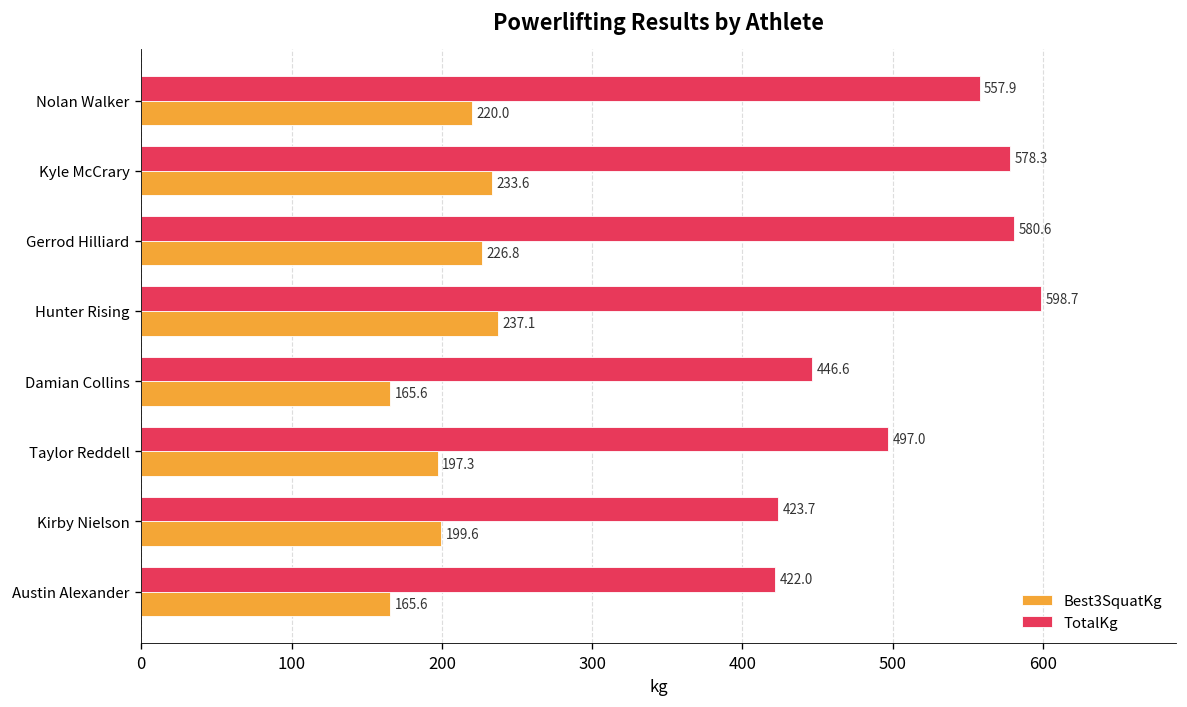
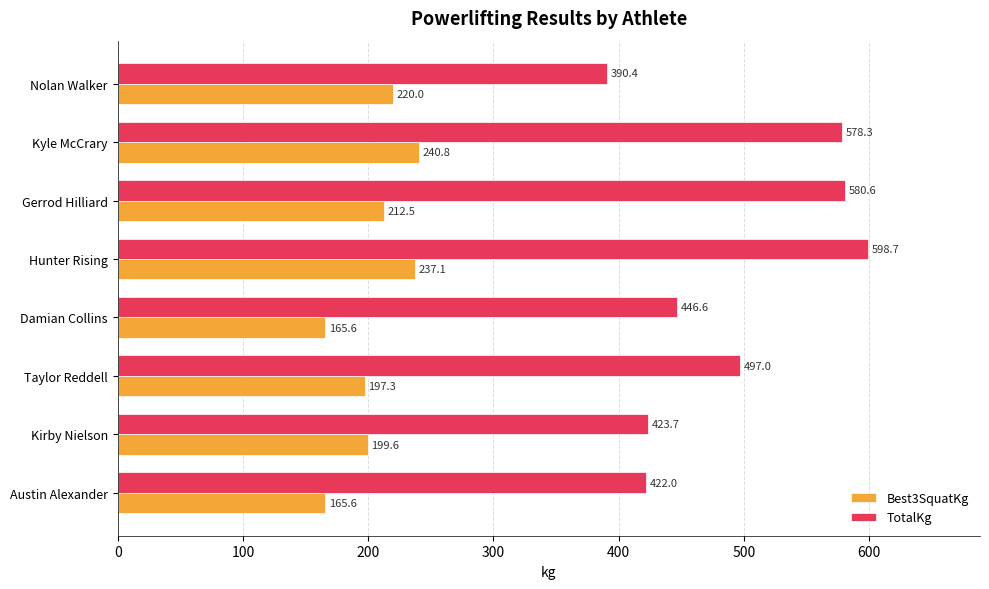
TotalKg, Nolan Walker: 557.9 -> 390.4
Best3SquatKg, Kyle McCrary: 233.6 -> 240.8
Best3SquatKg, Gerrod Hilliard: 226.8 -> 212.5
